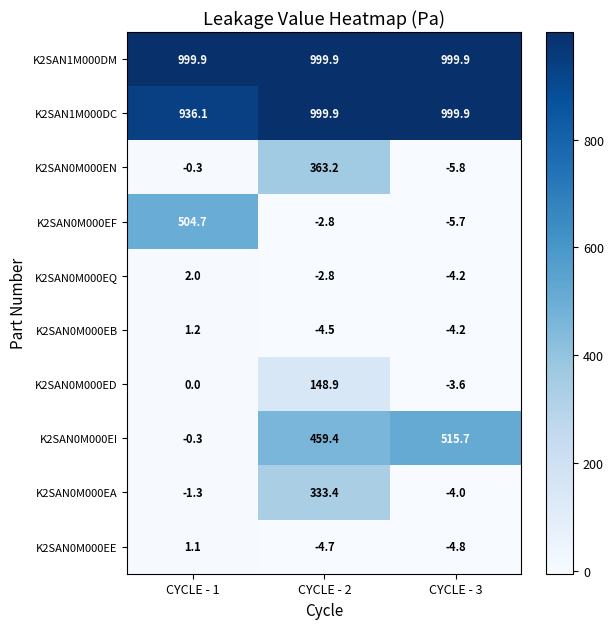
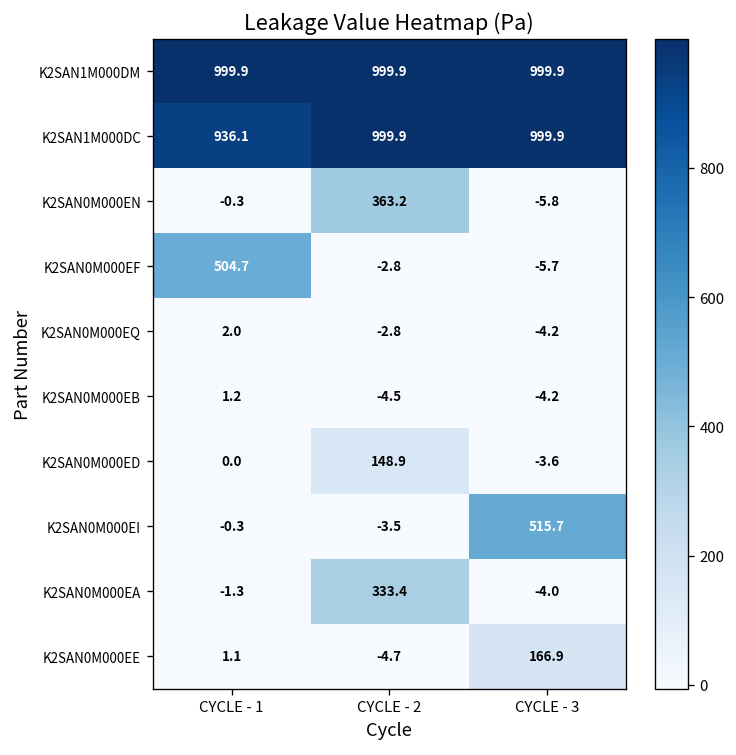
K2SAN0M000EI, CYCLE - 2: 459.4 -> -3.5
K2SAN0M000EE, CYCLE - 3: -4.8 -> 166.9
